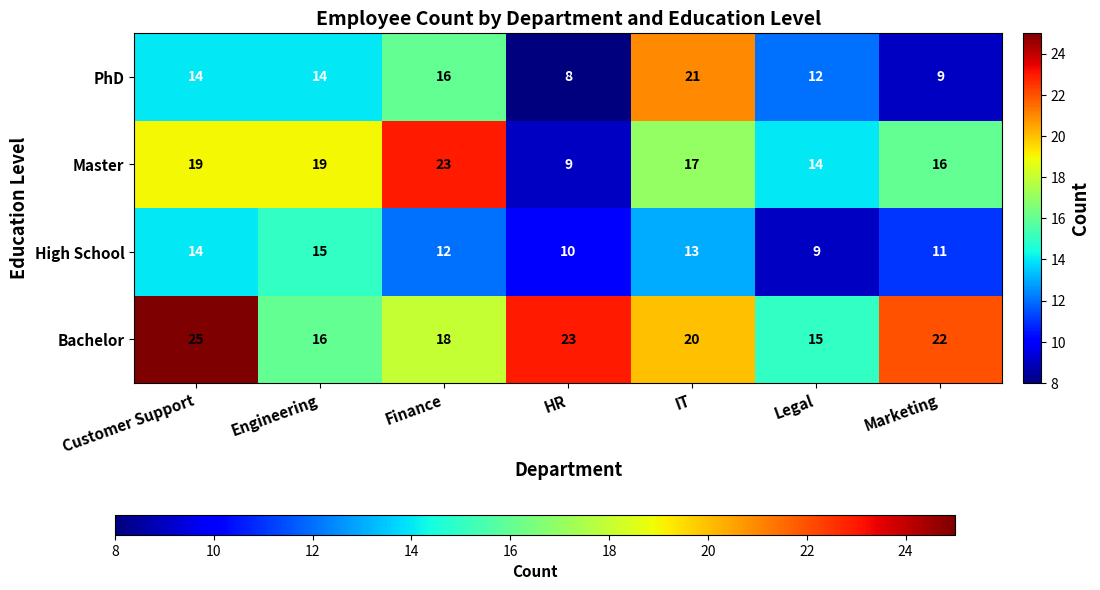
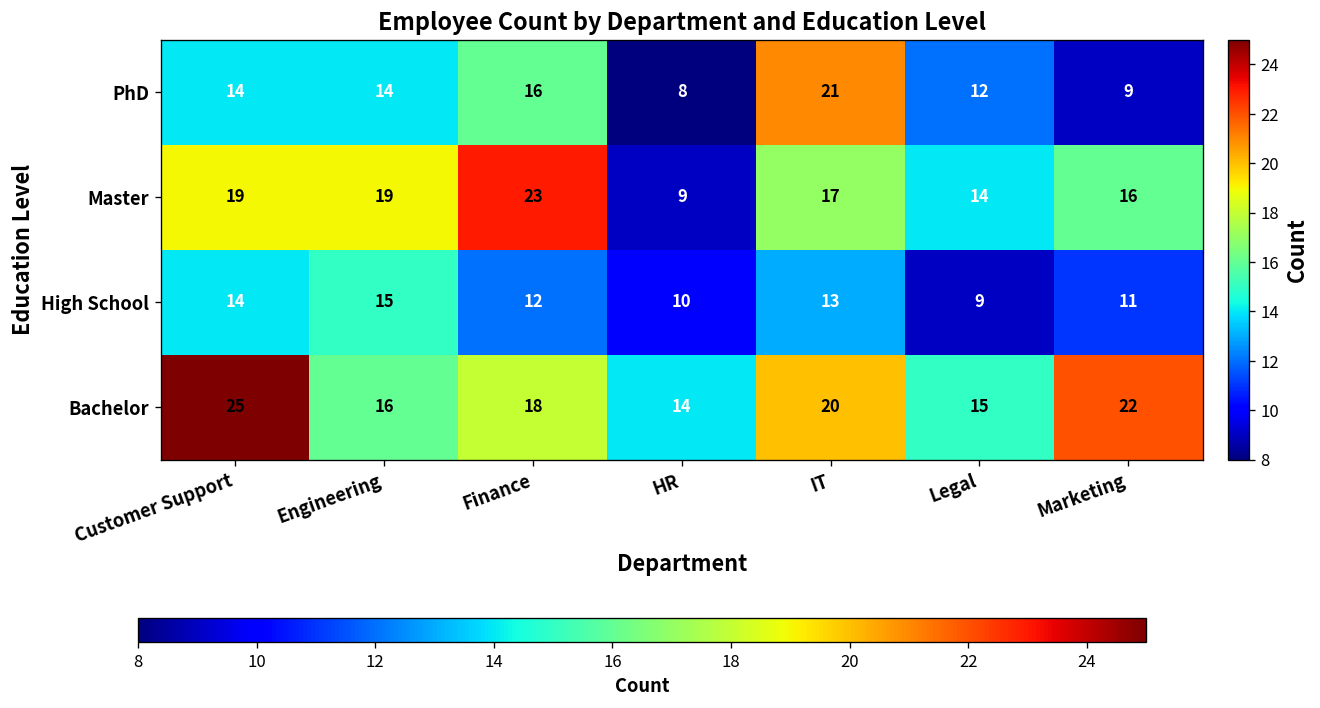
Bachelor, HR: 23 -> 14
